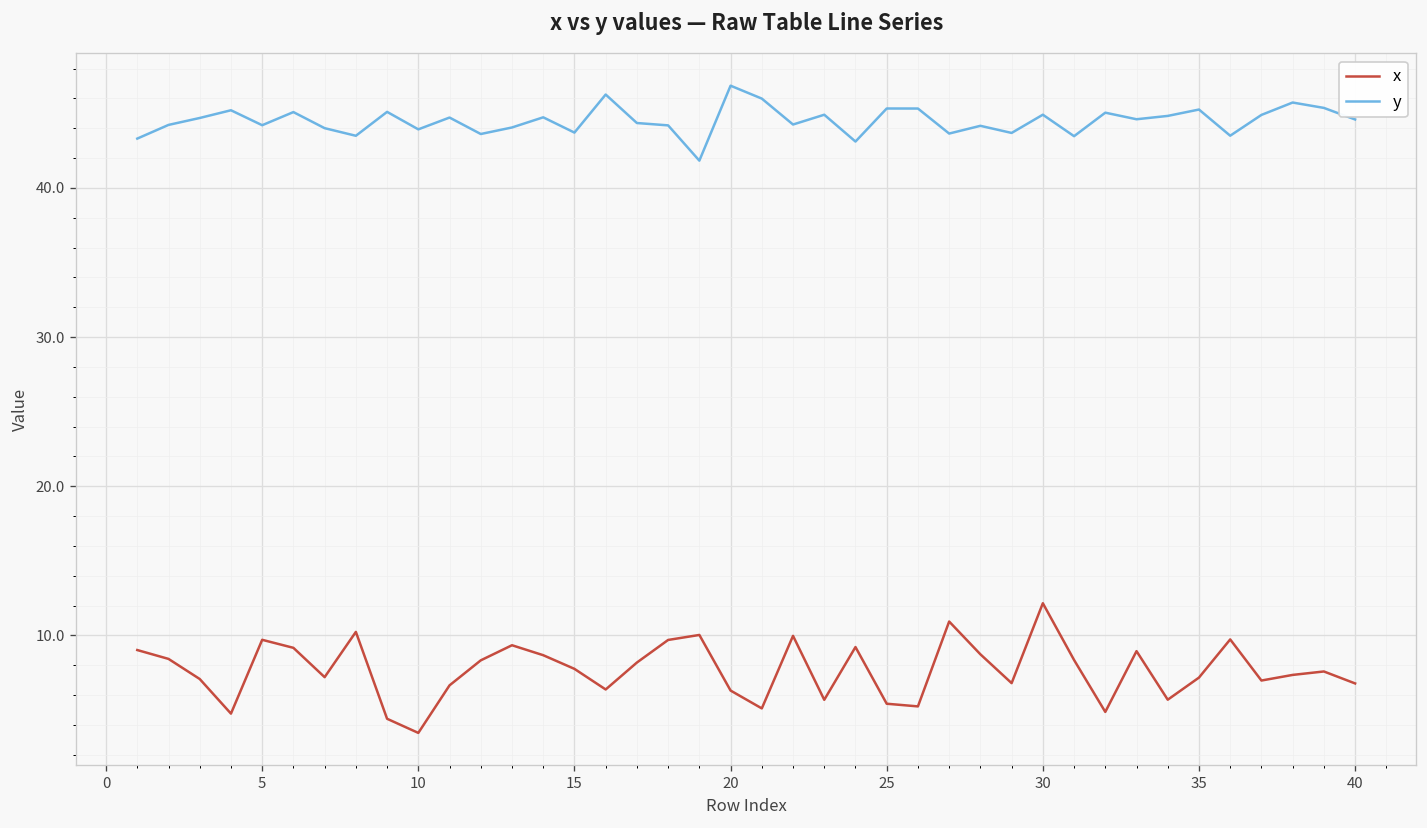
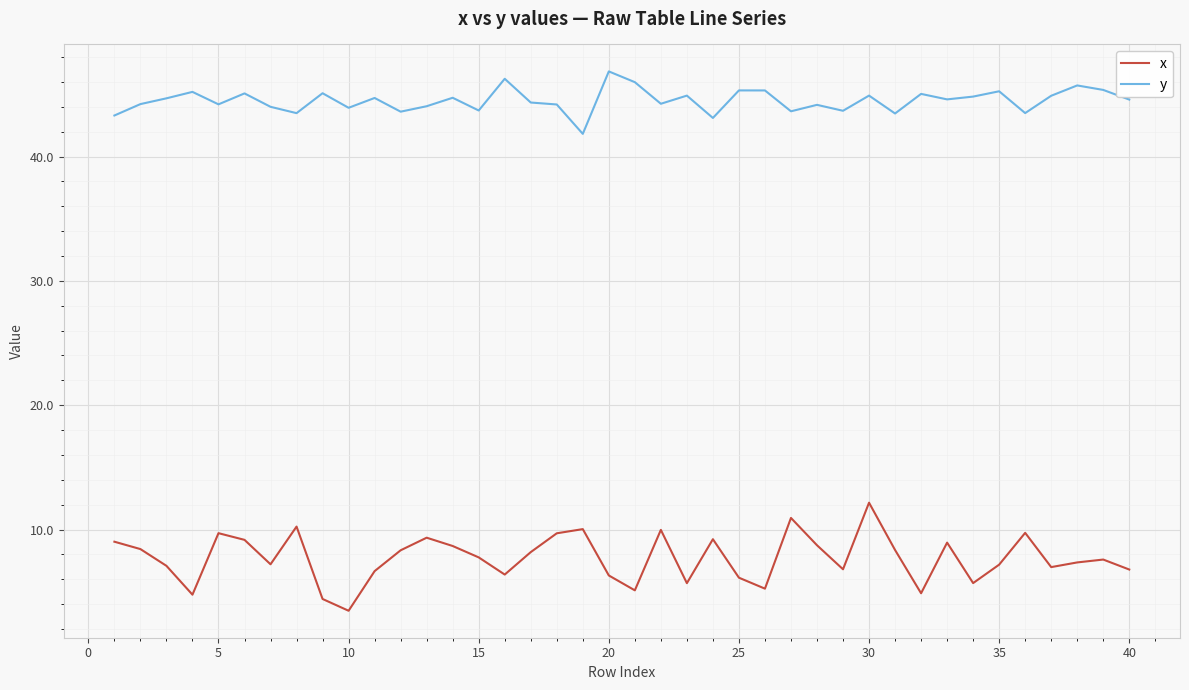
x, 25: 5.4 -> 6.1
